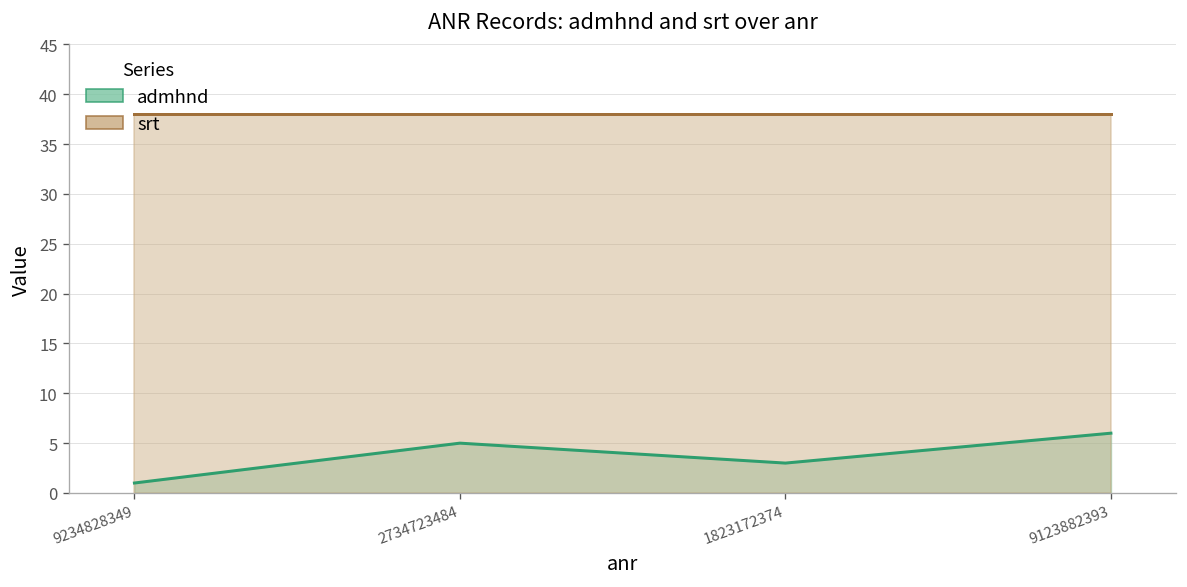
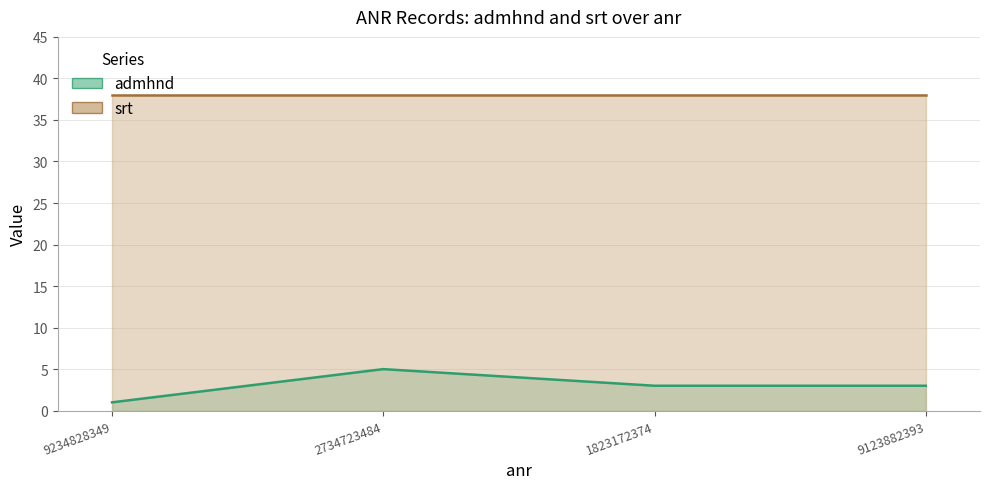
admhnd, 9123882393: 6 -> 3
